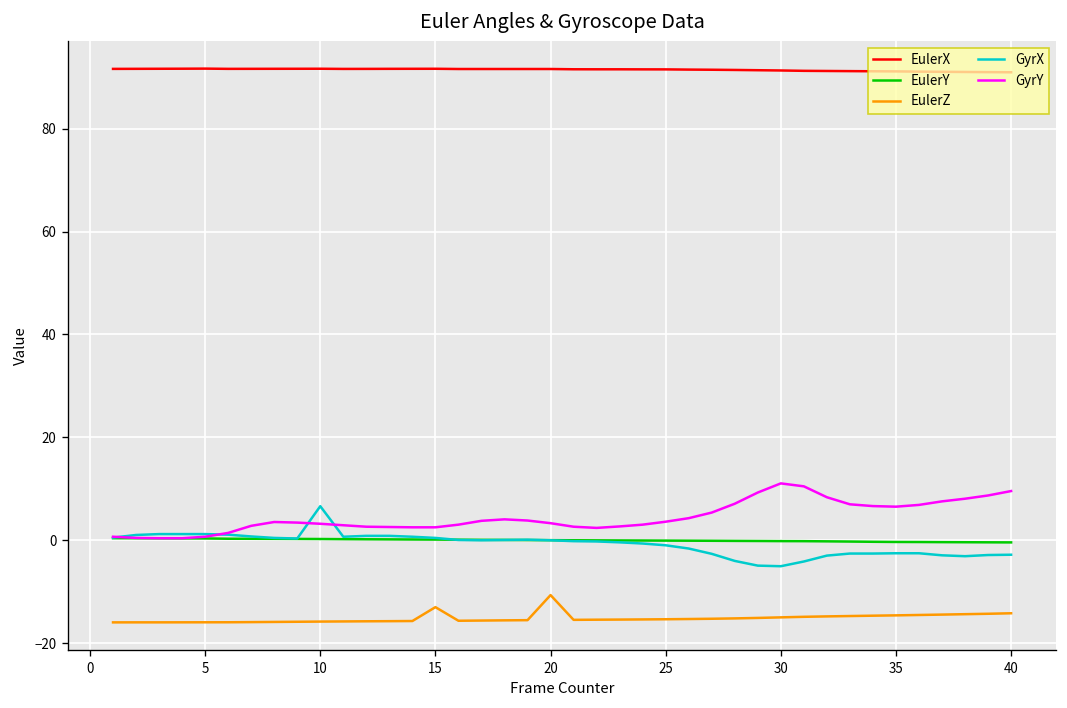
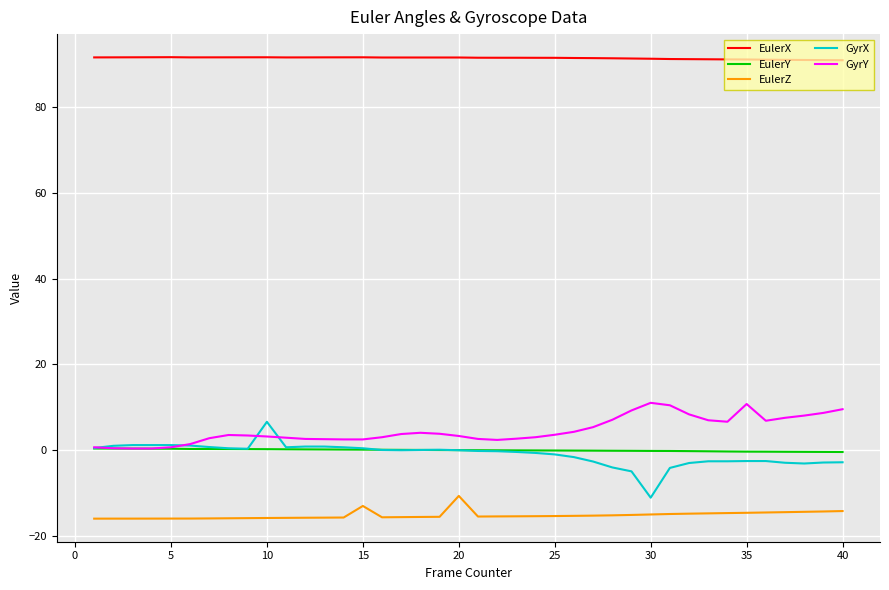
GyrX, 30: -5 -> -11
GyrY, 35: 7 -> 11
